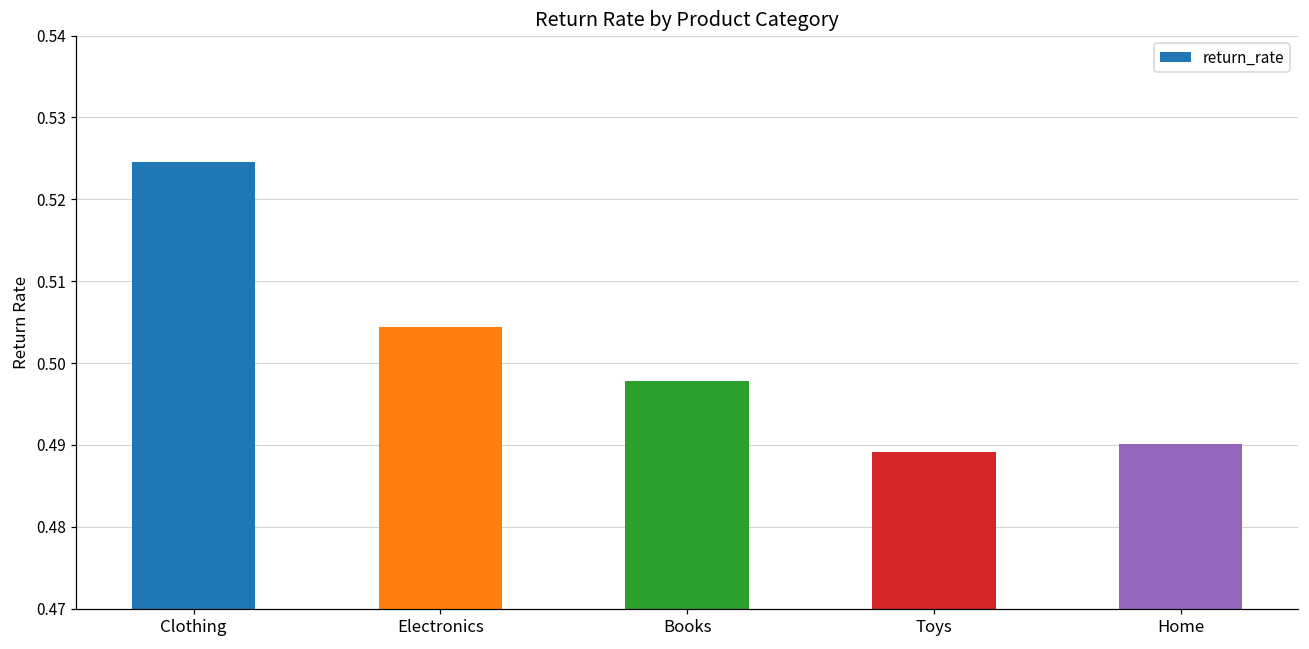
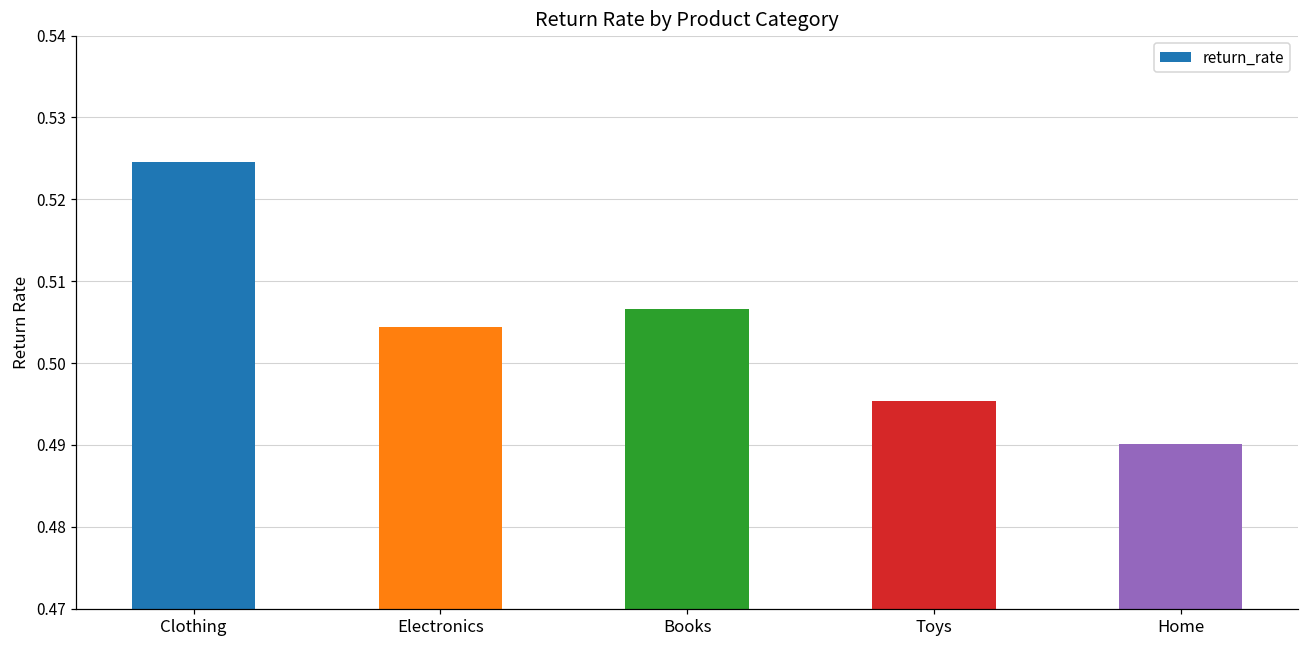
Books: 0.498 -> 0.507
Toys: 0.489 -> 0.495
